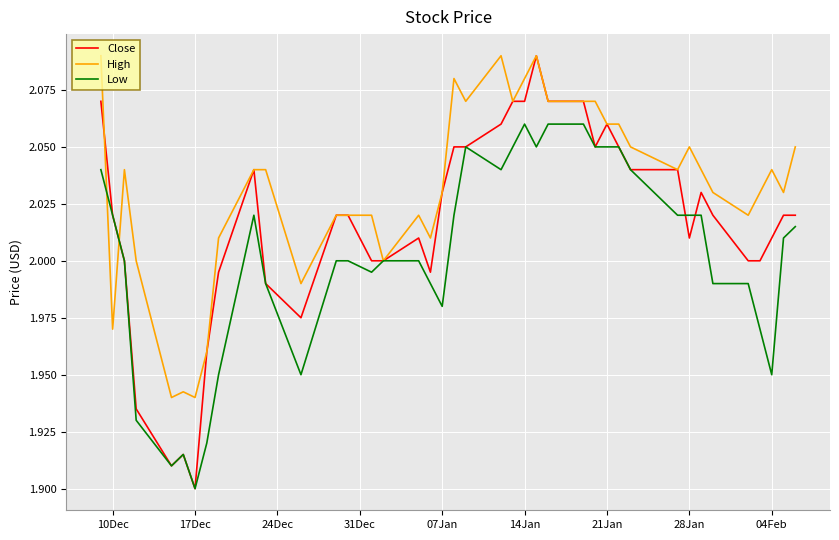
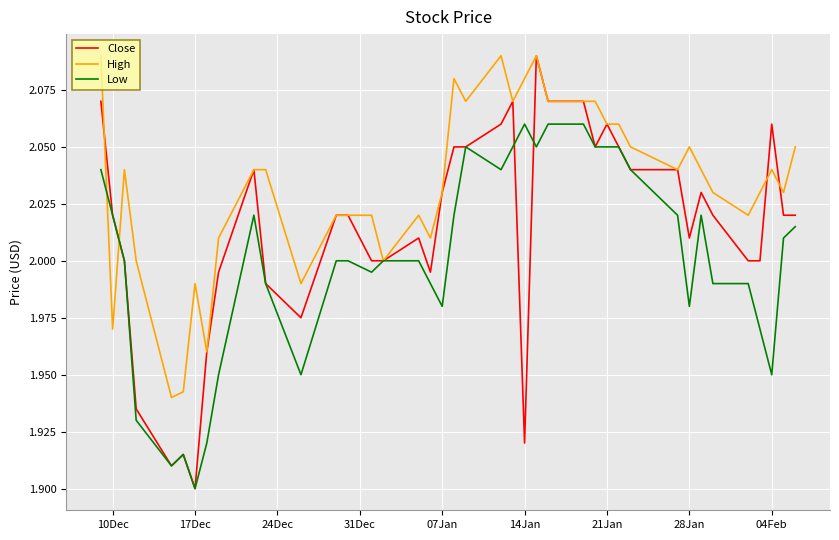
High, 17Dec: 1.94 -> 1.99
Close, 14Jan: 2.07 -> 1.92
Low, 28Jan: 2.02 -> 1.98
Close, 04Feb: 2.01 -> 2.06
